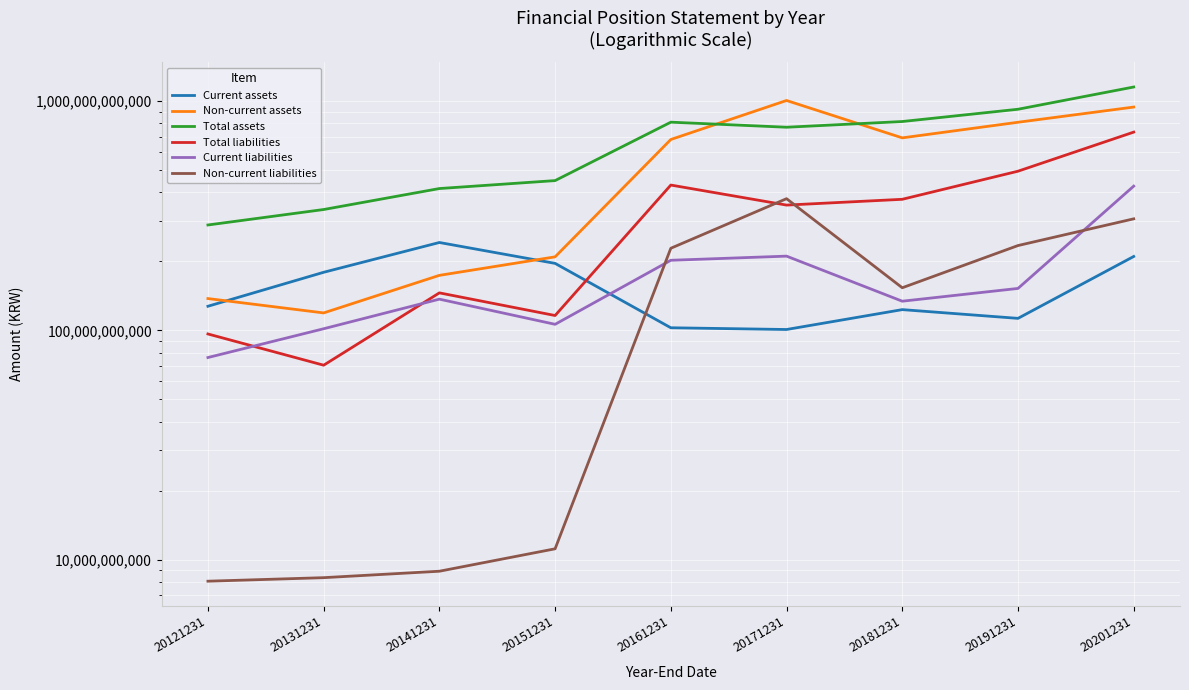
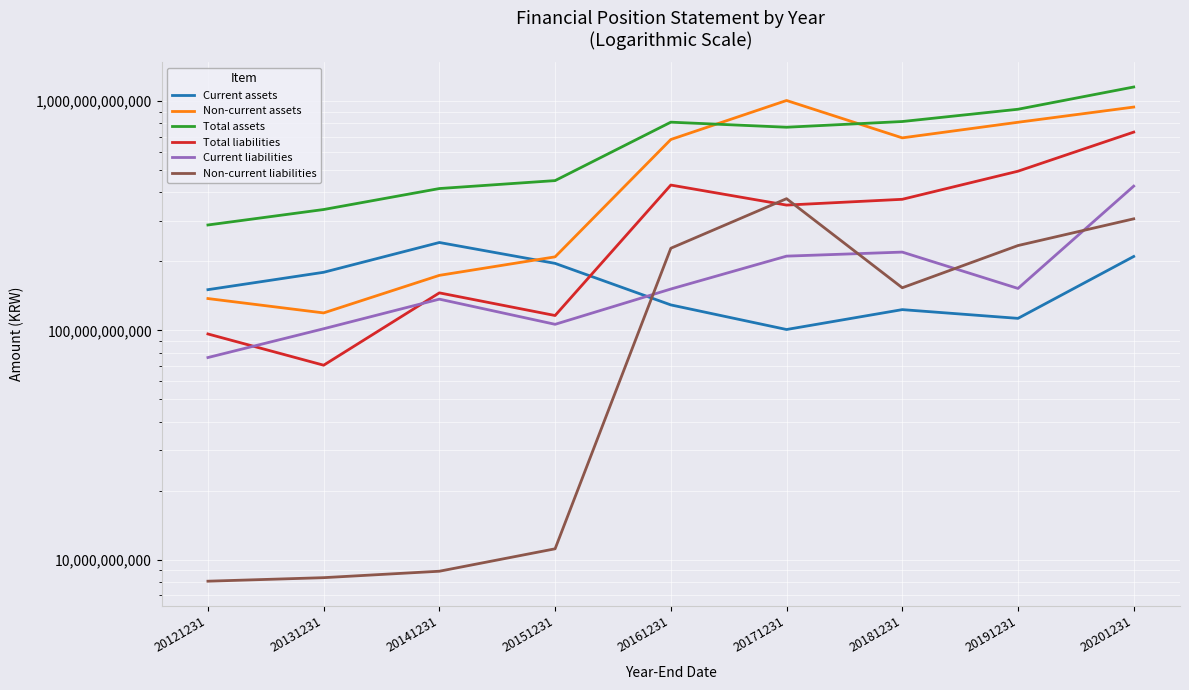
Current assets, 20121231: 130,000,000,000 -> 150,000,000,000
Current assets, 20161231: 100,000,000,000 -> 130,000,000,000
Current liabilities, 20161231: 200,000,000,000 -> 150,000,000,000
Current liabilities, 20181231: 130,000,000,000 -> 220,000,000,000
